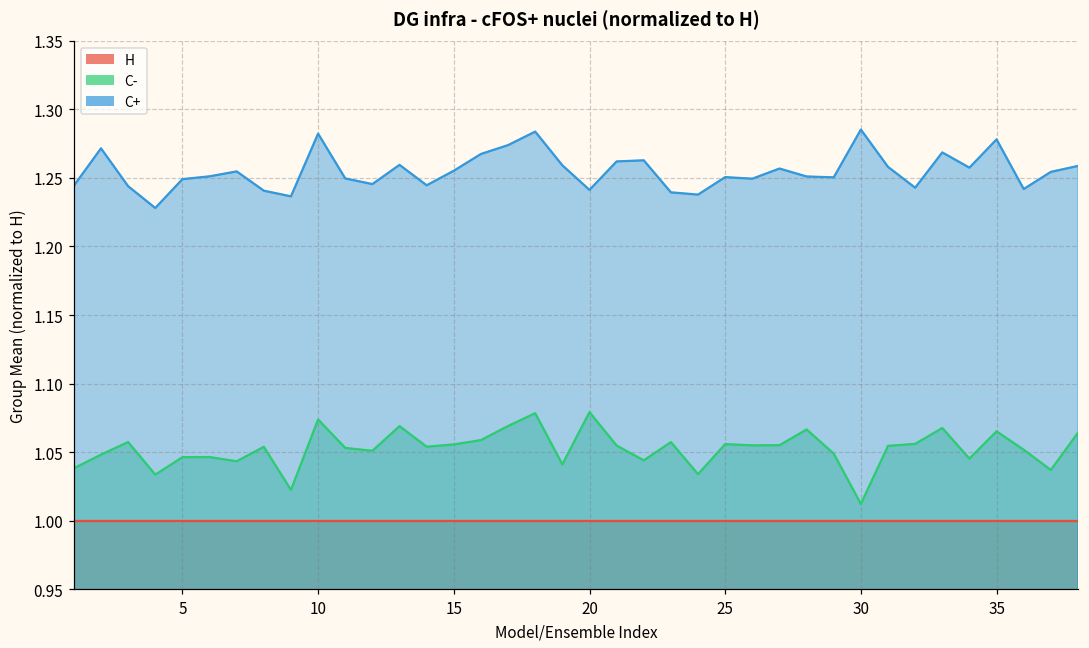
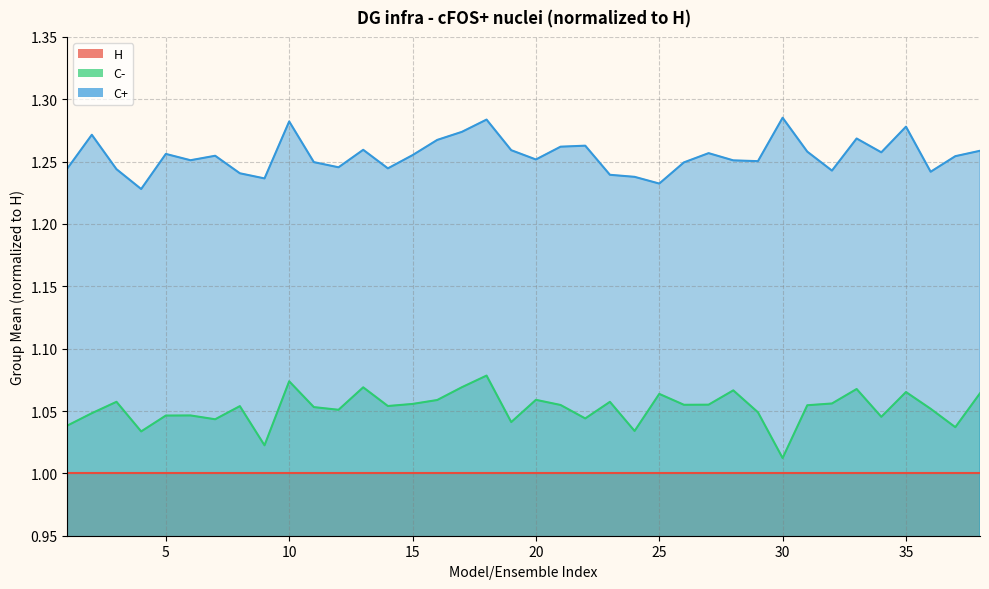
C+, 5: 1.249 -> 1.256
C-, 20: 1.079 -> 1.059
C+, 20: 1.241 -> 1.252
C-, 25: 1.056 -> 1.064
C+, 25: 1.251 -> 1.232
